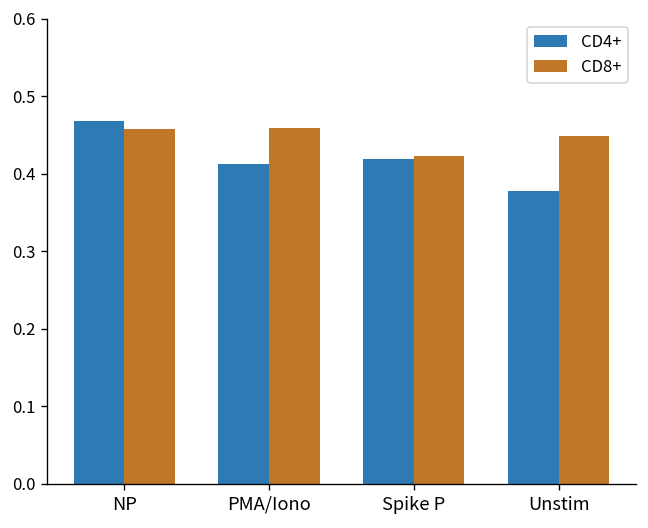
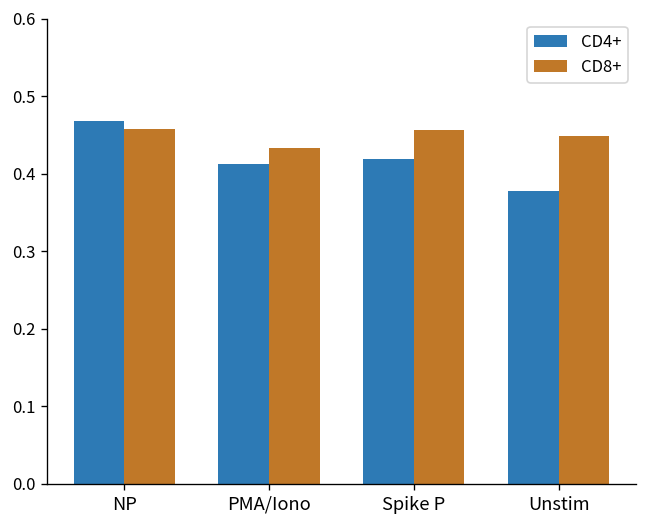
CD8+, PMA/Iono: 0.46 -> 0.43
CD8+, Spike P: 0.42 -> 0.46
